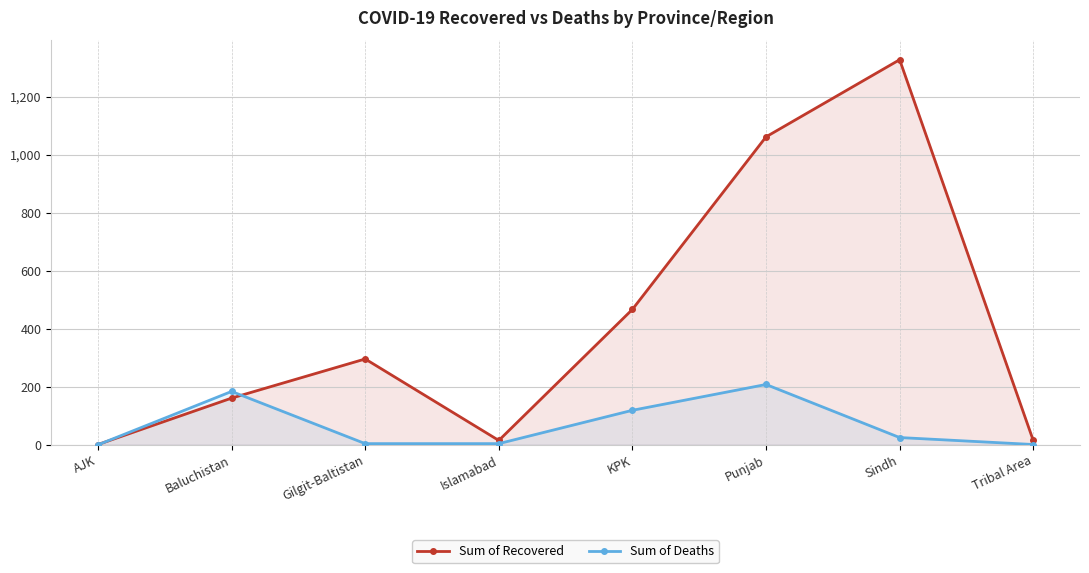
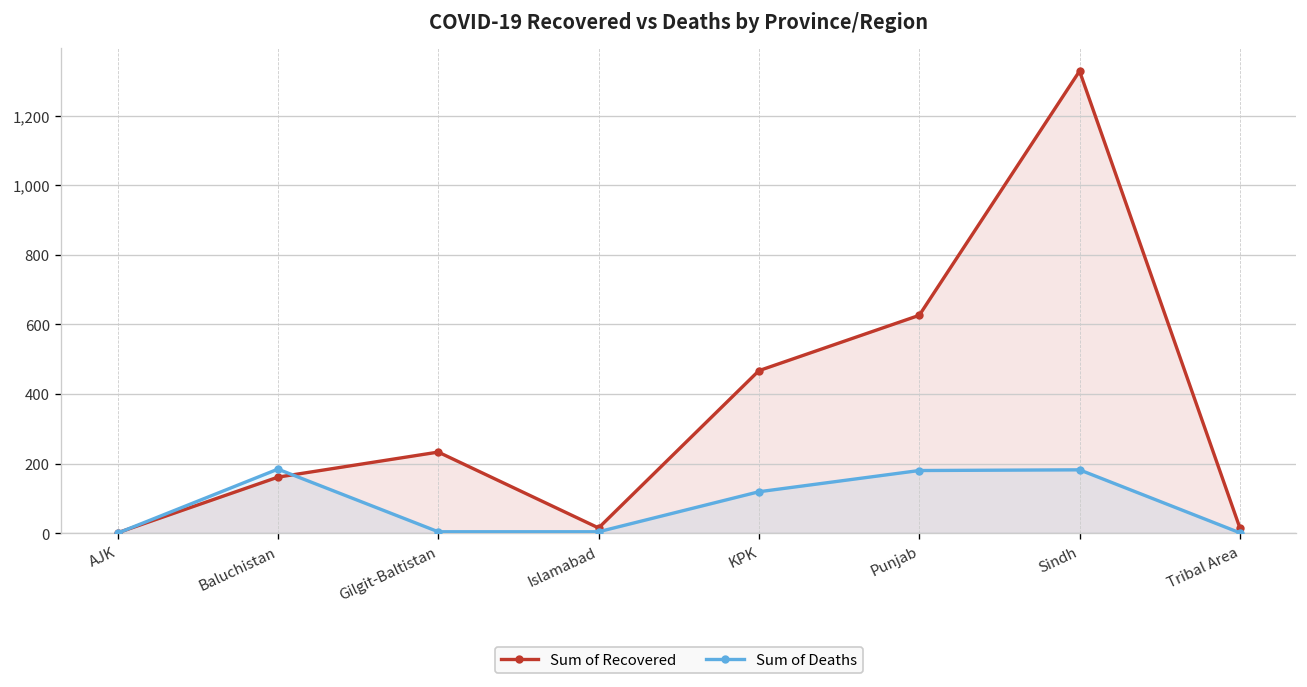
Sum of Recovered, Gilgit-Baltistan: 300 -> 230
Sum of Recovered, Punjab: 1,060 -> 630
Sum of Deaths, Punjab: 210 -> 180
Sum of Deaths, Sindh: 30 -> 180
